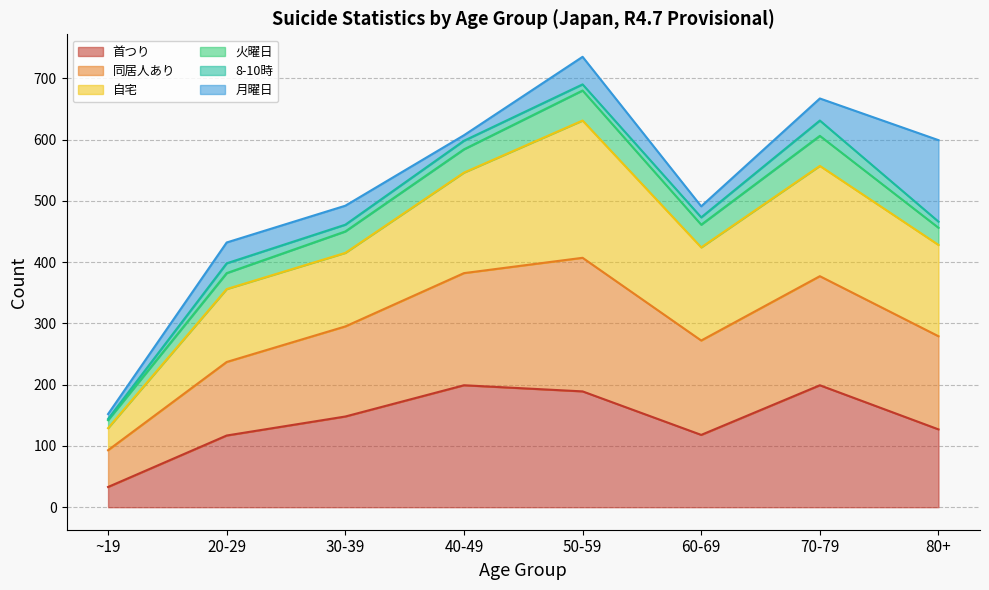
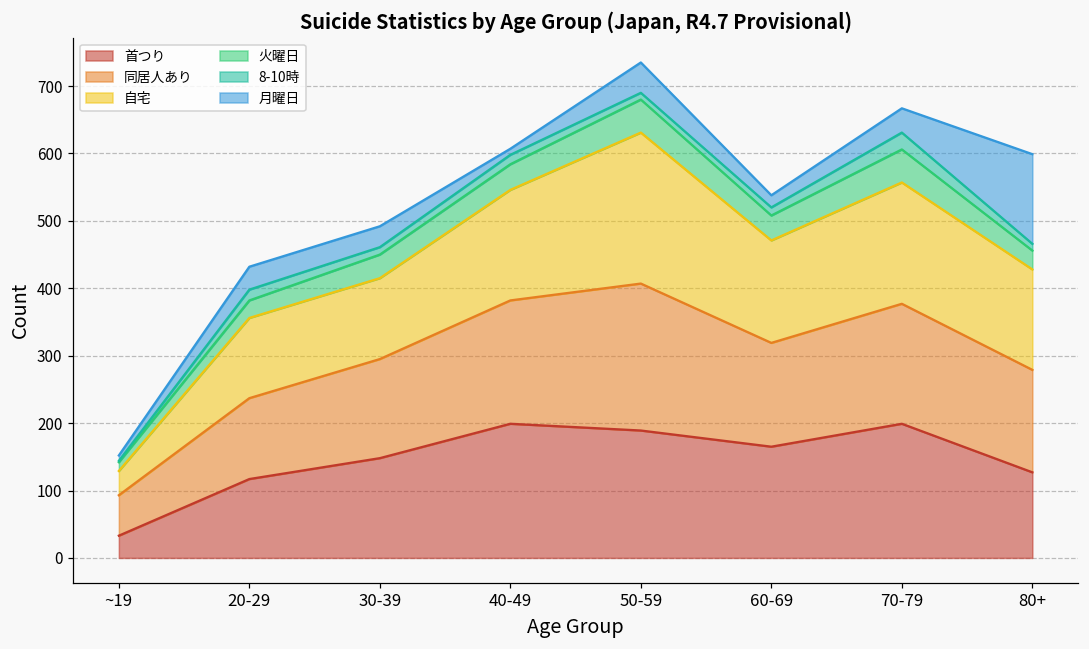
首つり, 60-69: 120 -> 170
